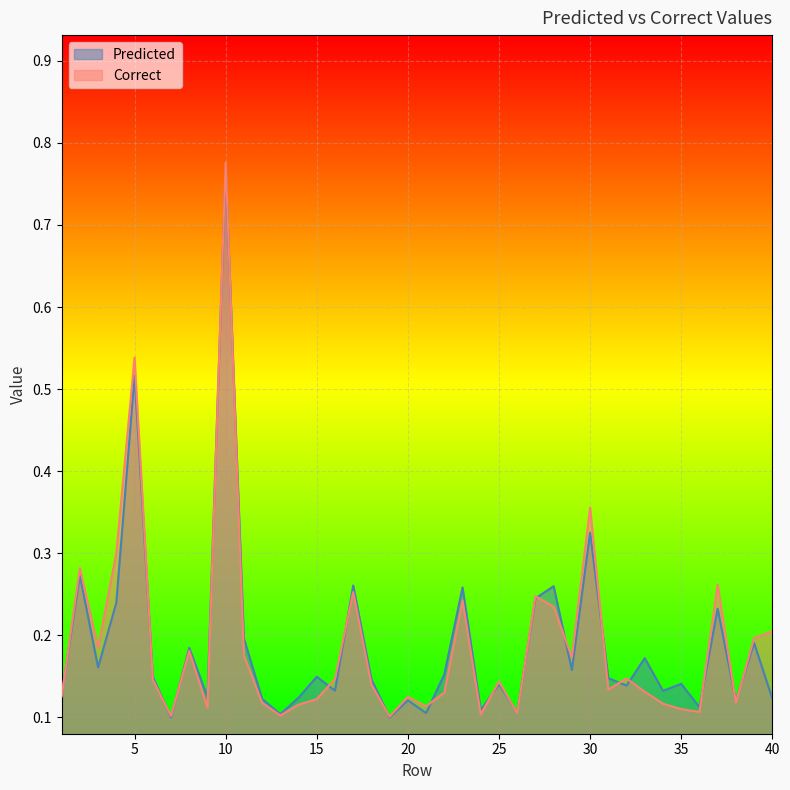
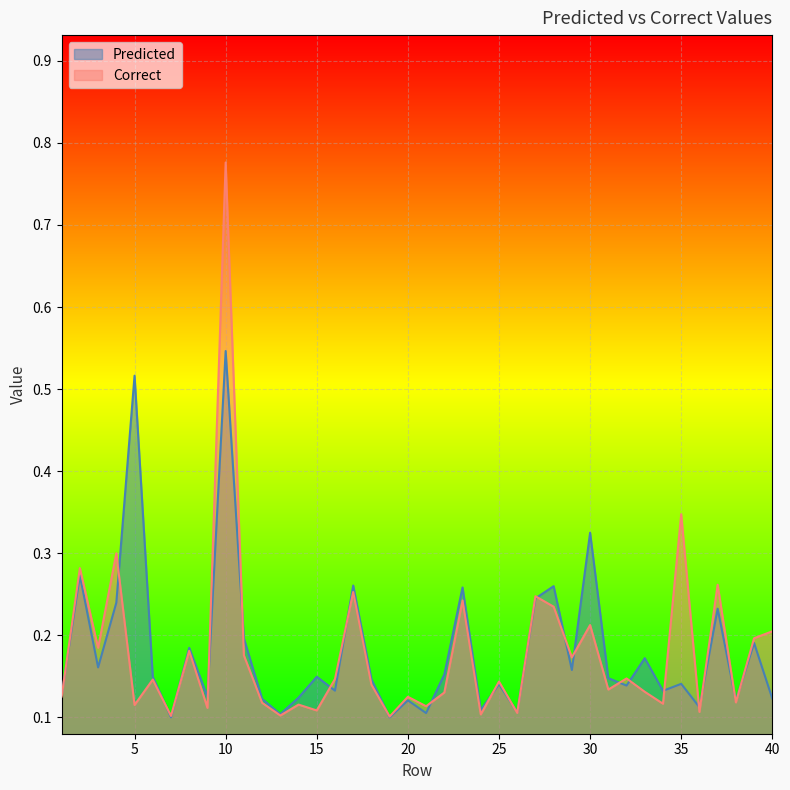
Correct, 5: 0.54 -> 0.11
Predicted, 10: 0.77 -> 0.55
Correct, 15: 0.12 -> 0.11
Correct, 30: 0.36 -> 0.21
Correct, 35: 0.11 -> 0.35
